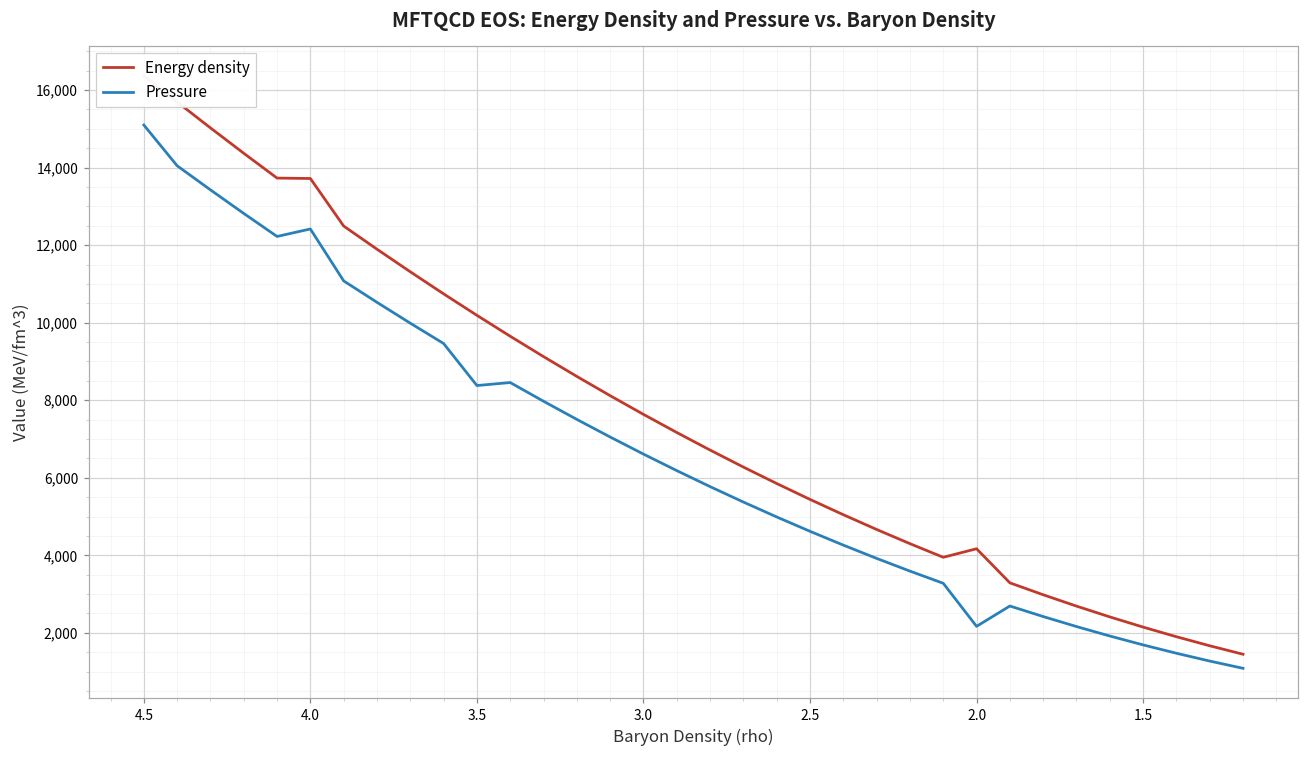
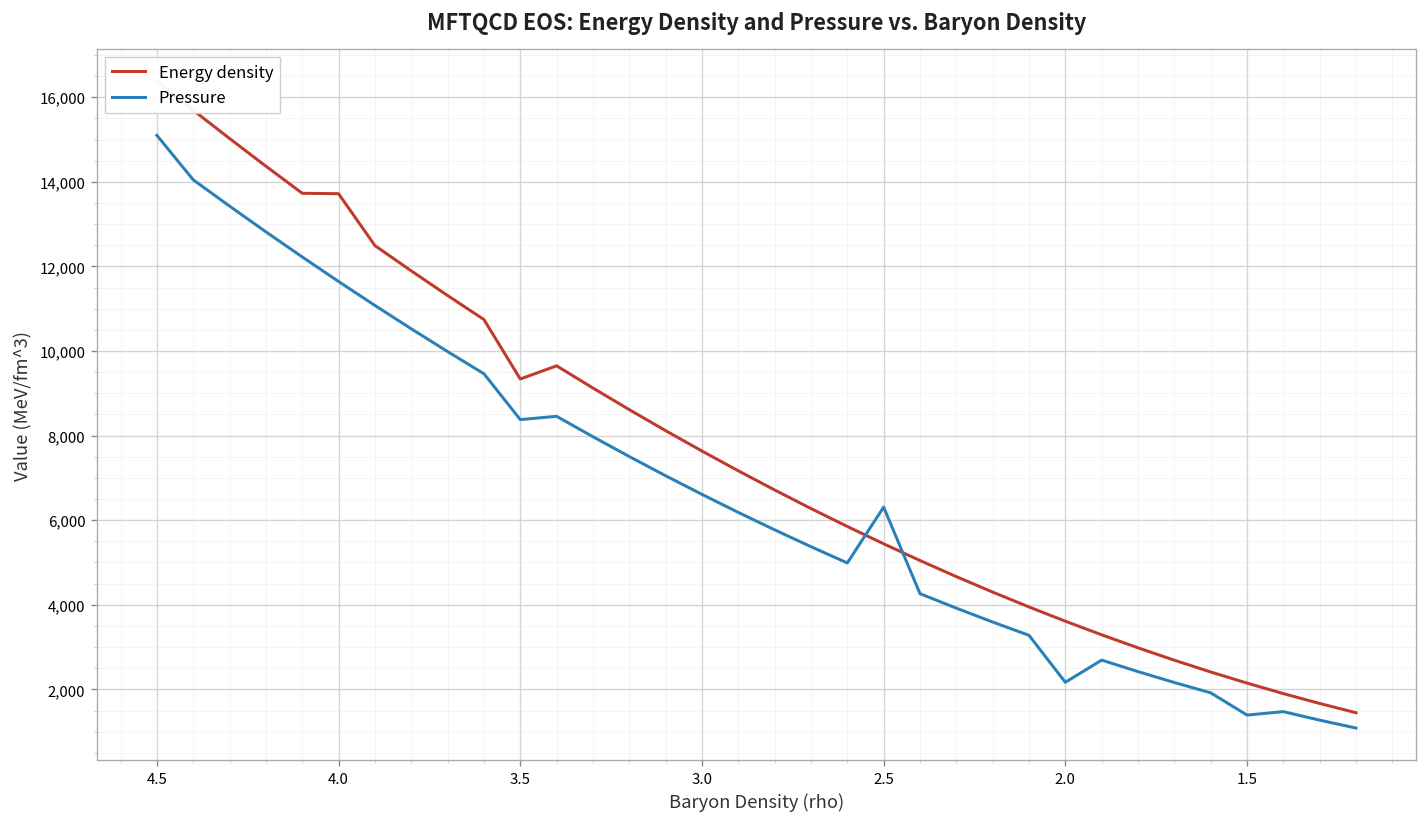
Pressure, 4.0: 12,400 -> 11,600
Energy density, 3.5: 10,200 -> 9,300
Pressure, 2.5: 4,600 -> 6,300
Energy density, 2.0: 4,200 -> 3,600
Pressure, 1.5: 1,700 -> 1,400
